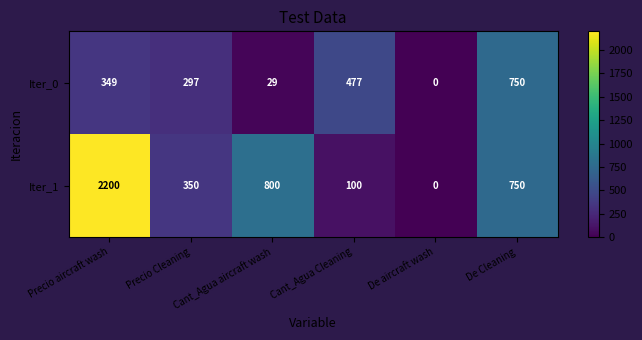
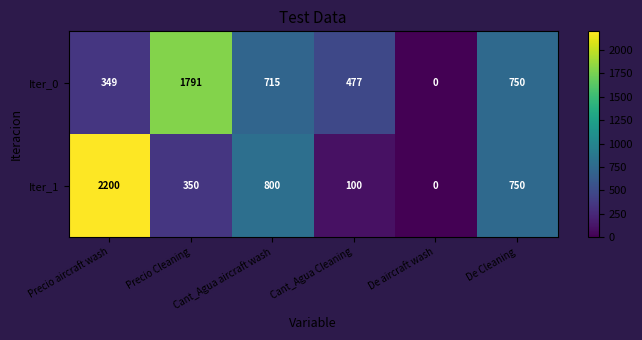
Iter_0, Precio Cleaning: 297 -> 1791
Iter_0, Cant_Agua aircraft wash: 29 -> 715
